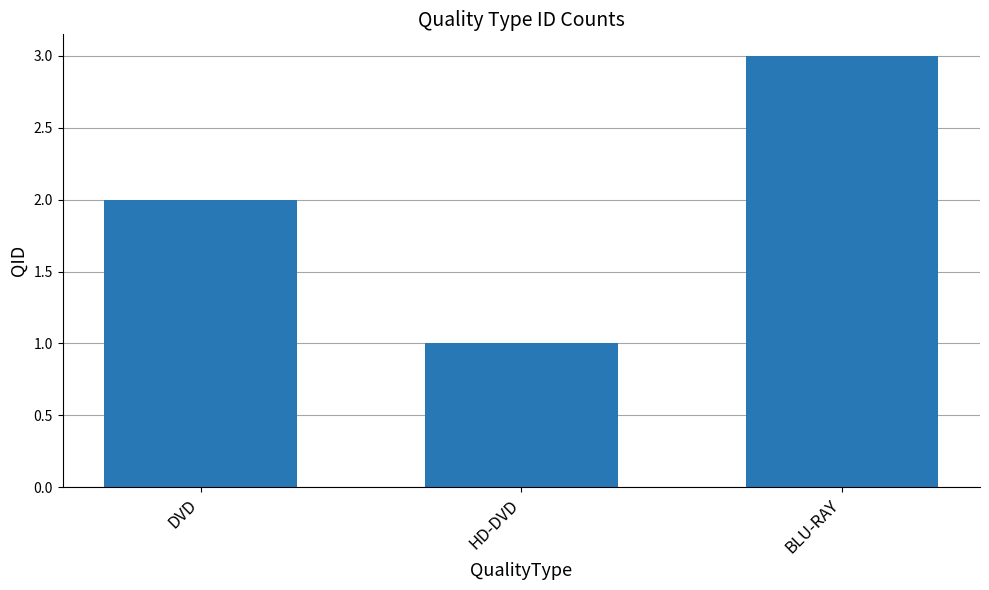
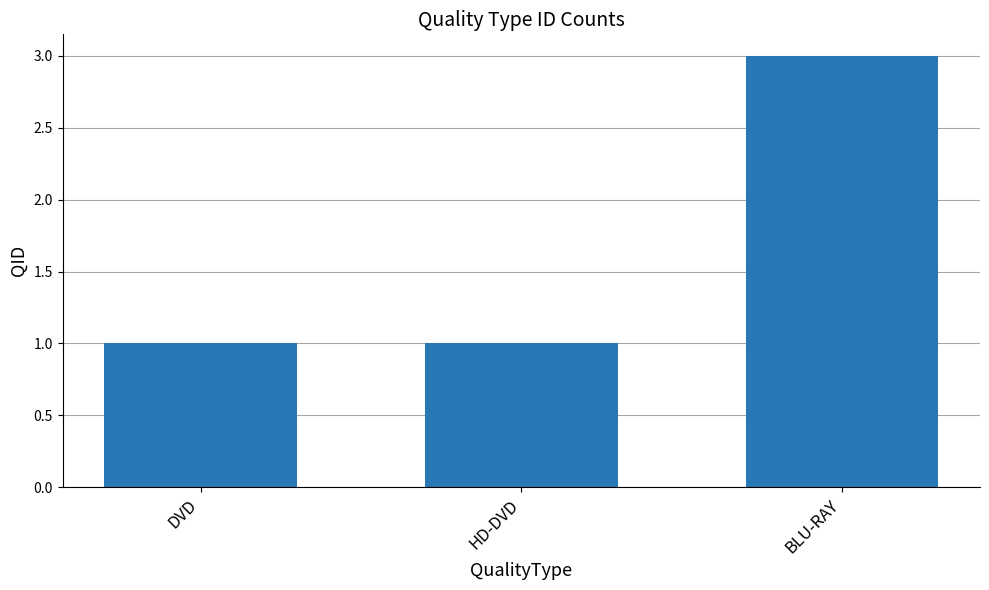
DVD: 2 -> 1
